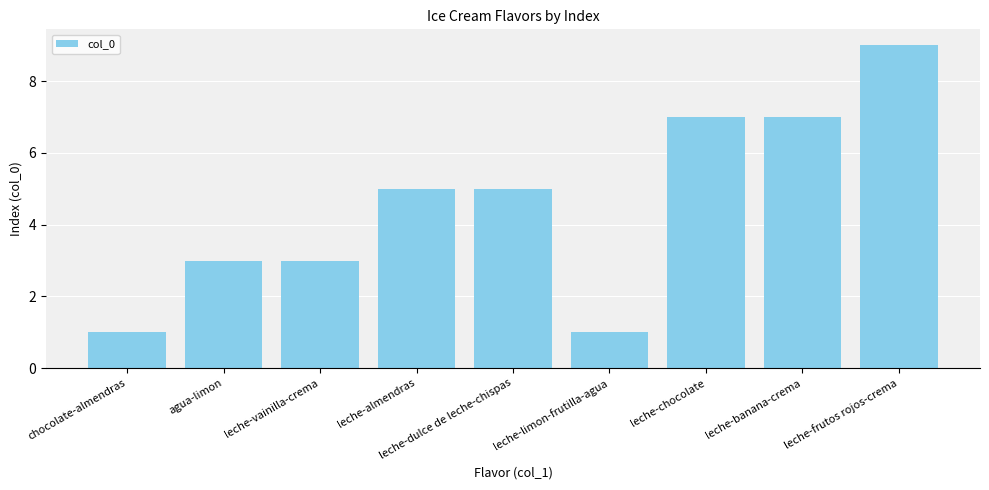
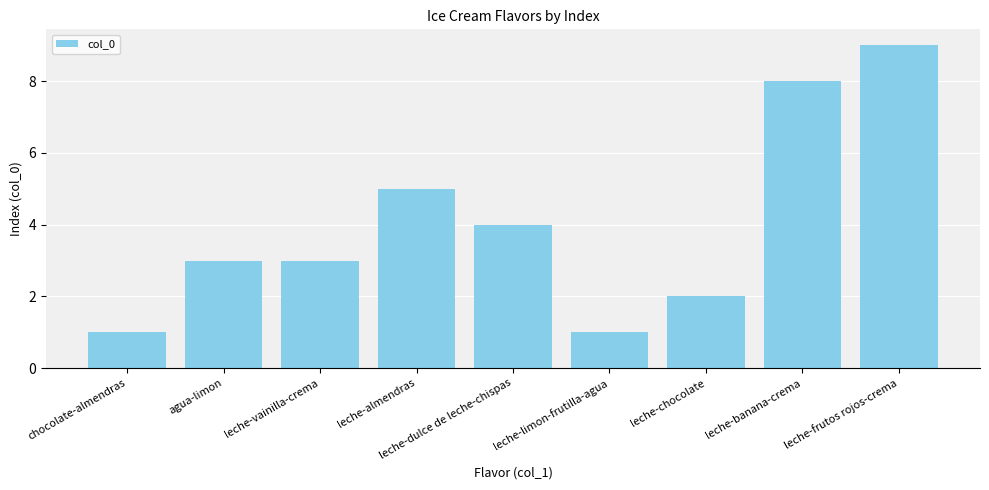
leche-dulce de leche-chispas: 5 -> 4
leche-chocolate: 7 -> 2
leche-banana-crema: 7 -> 8
